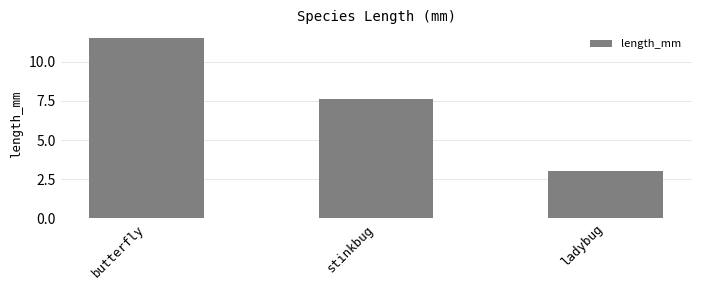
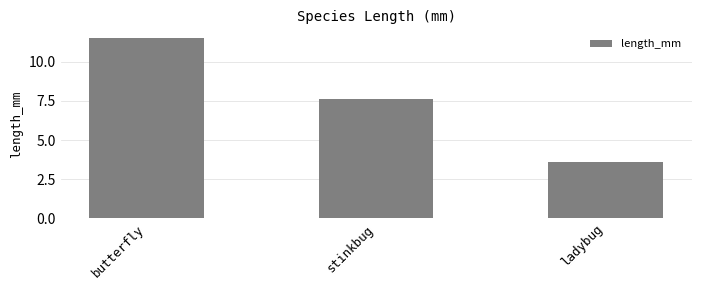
ladybug: 3.0 -> 3.6
